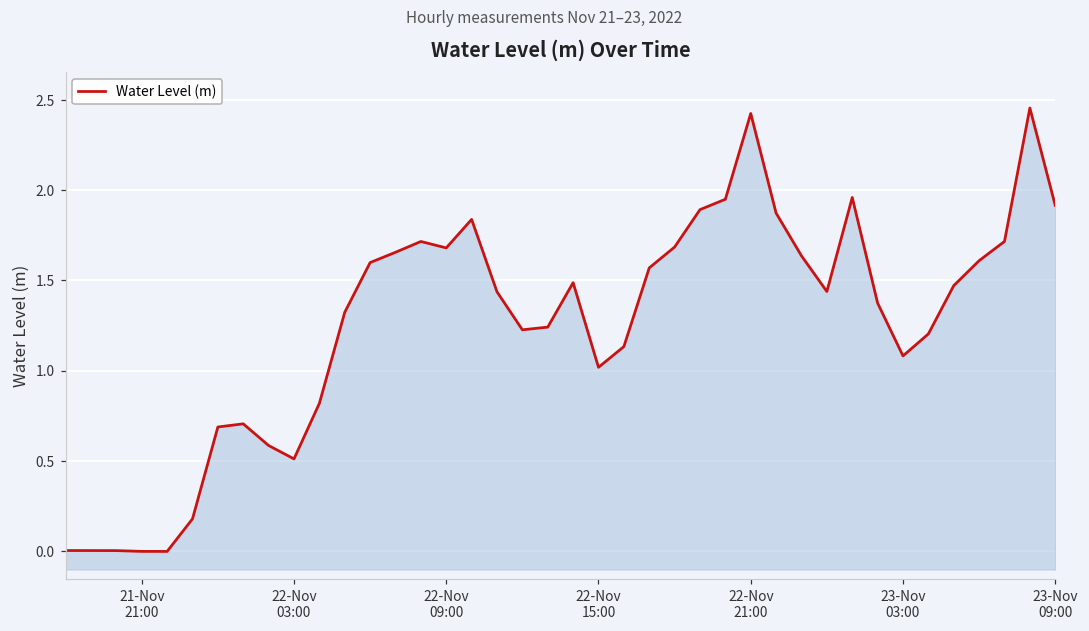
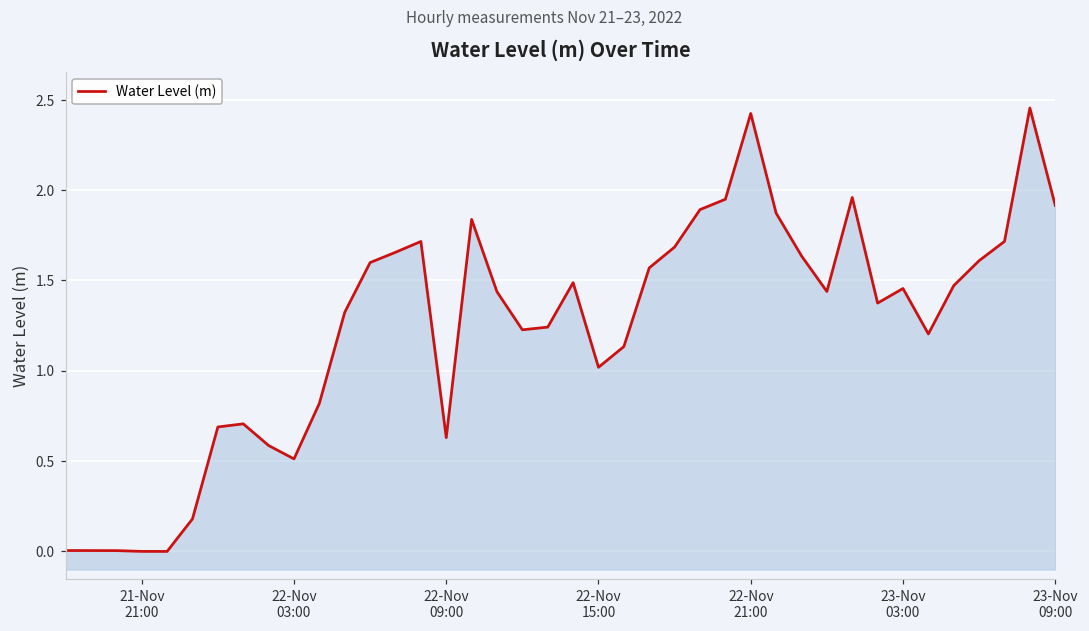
22-Nov 09:00: 1.68 -> 0.63
23-Nov 03:00: 1.08 -> 1.45
